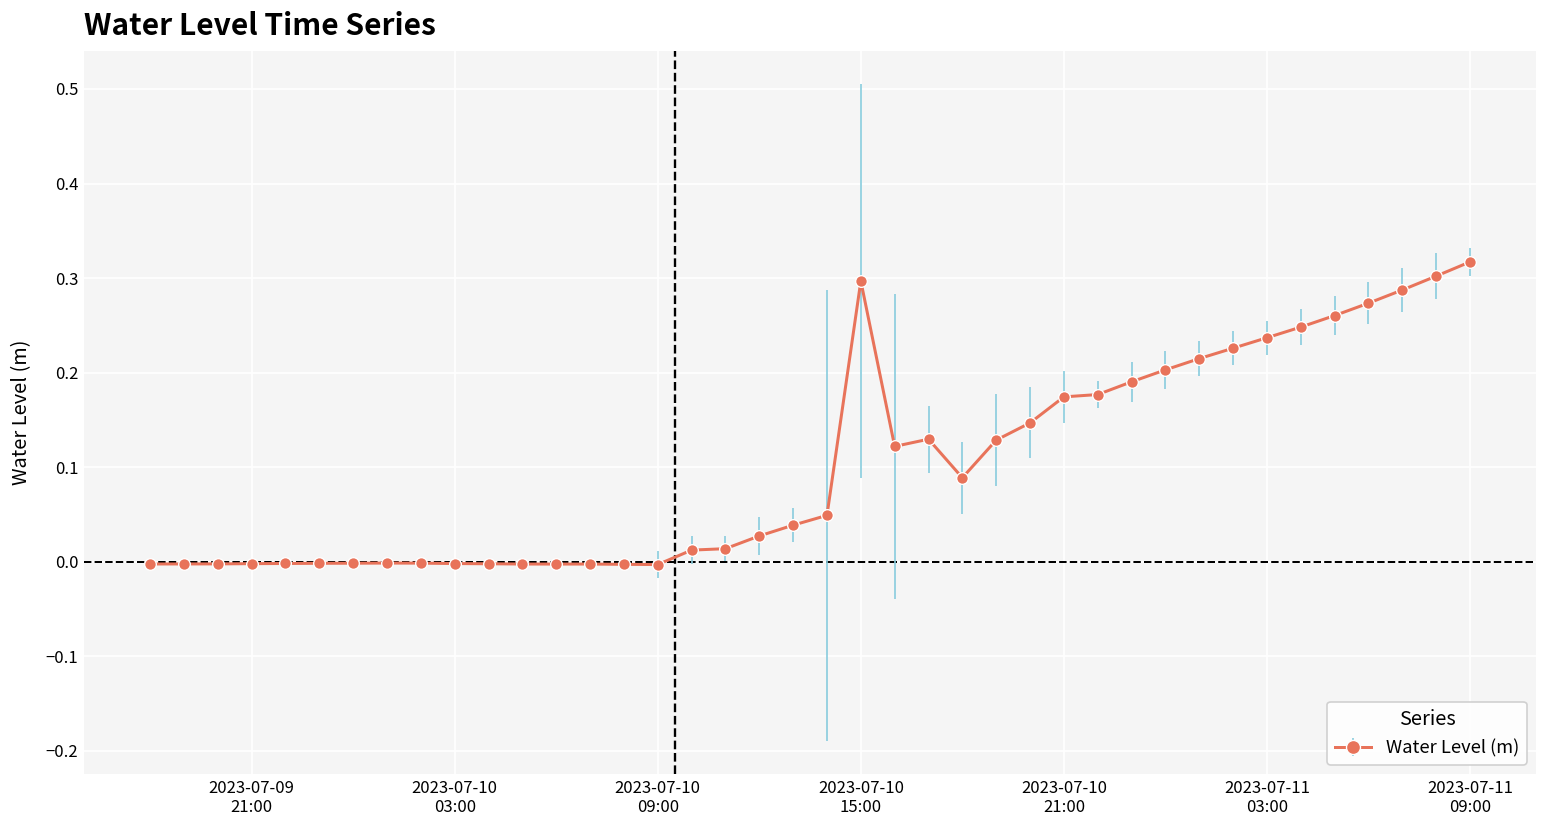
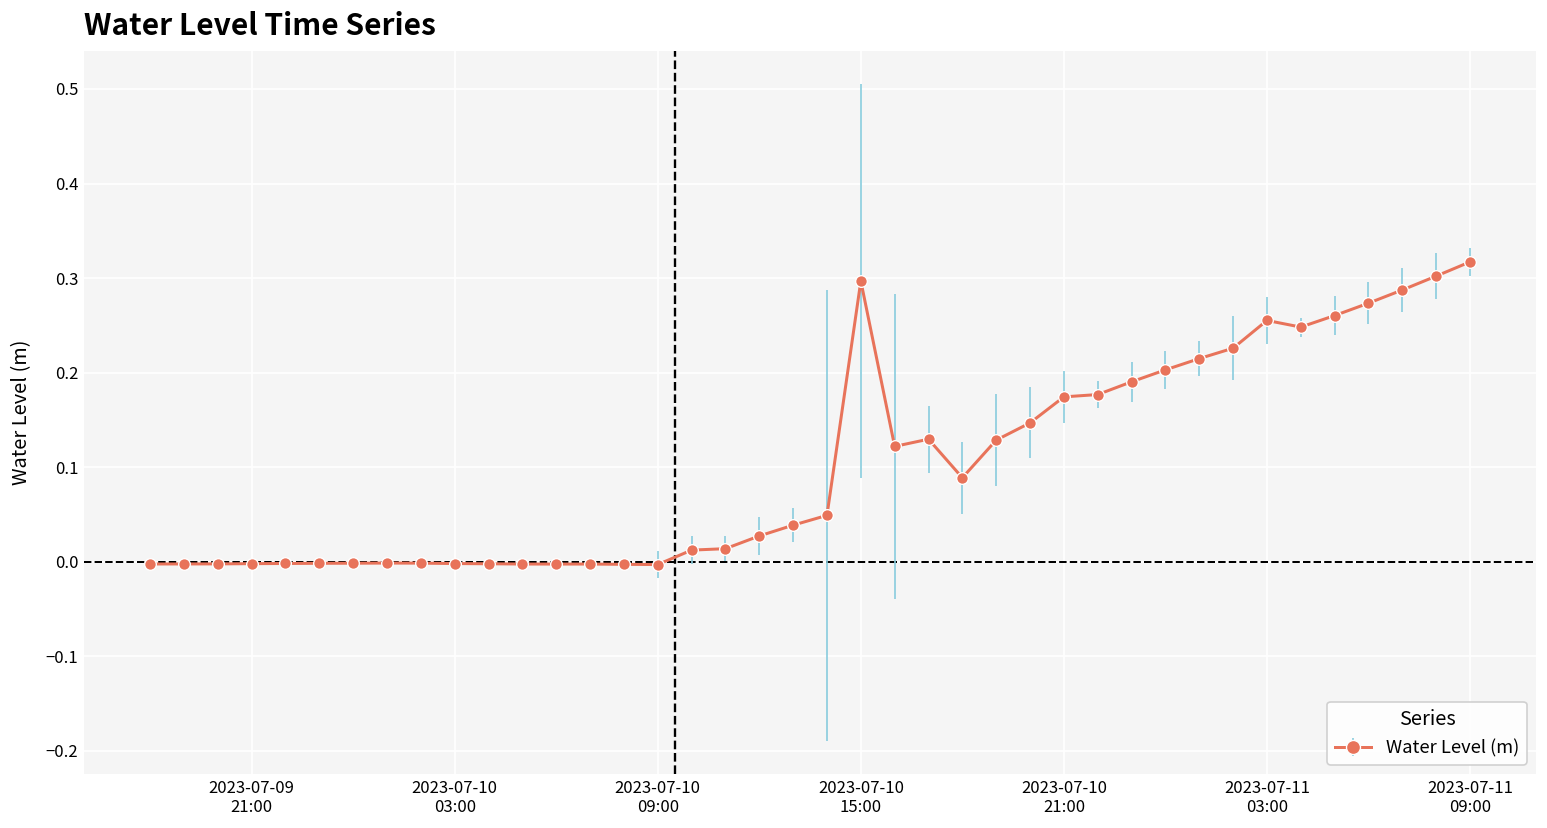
2023-07-11 03:00: 0.24 -> 0.26
